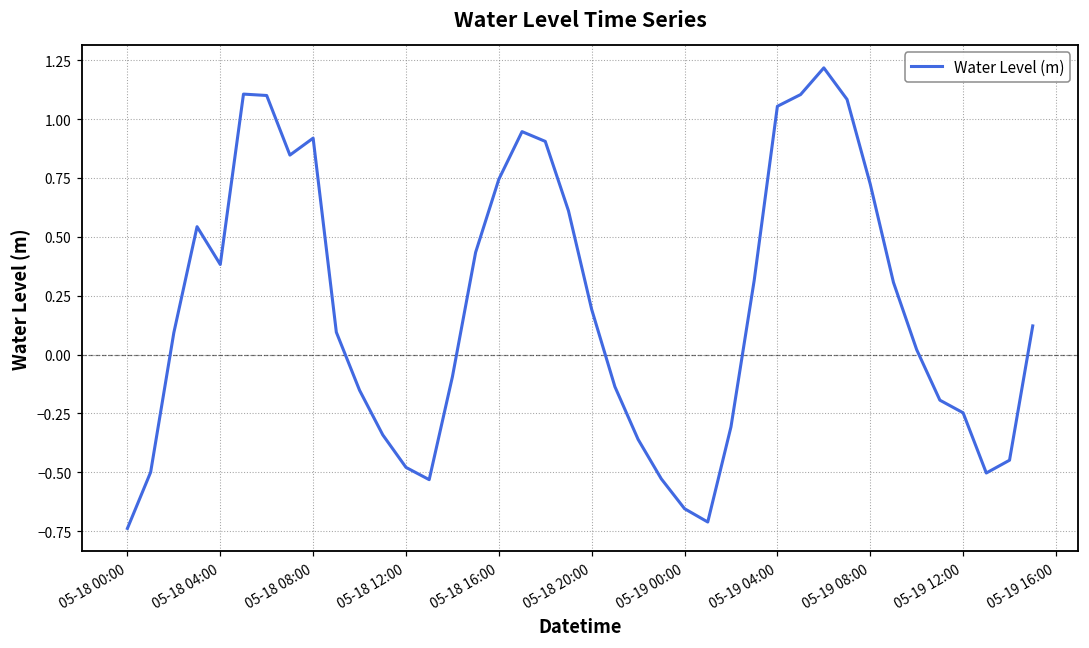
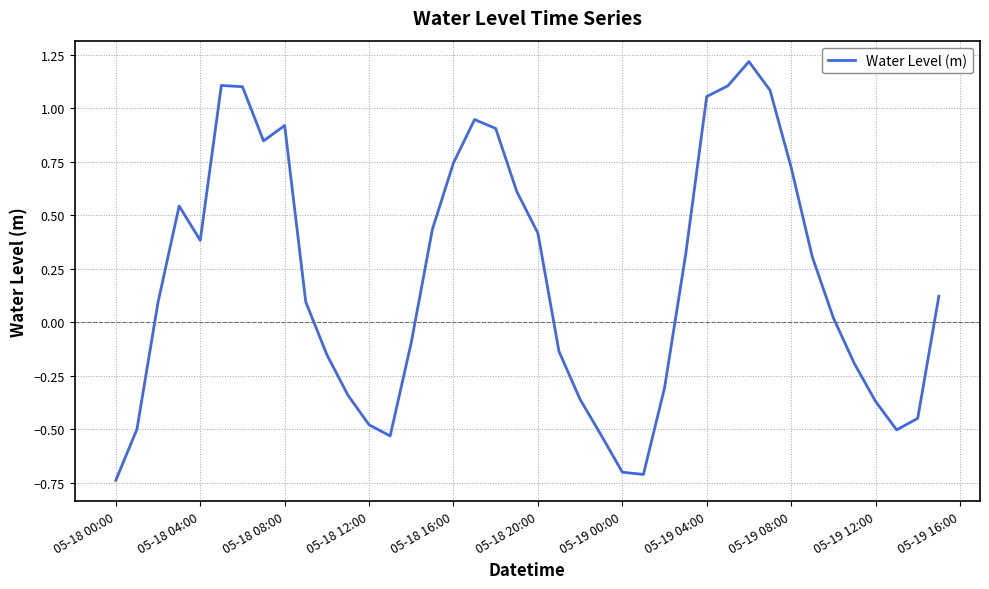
05-18 20:00: 0.19 -> 0.42
05-19 00:00: -0.65 -> -0.70
05-19 12:00: -0.25 -> -0.37
